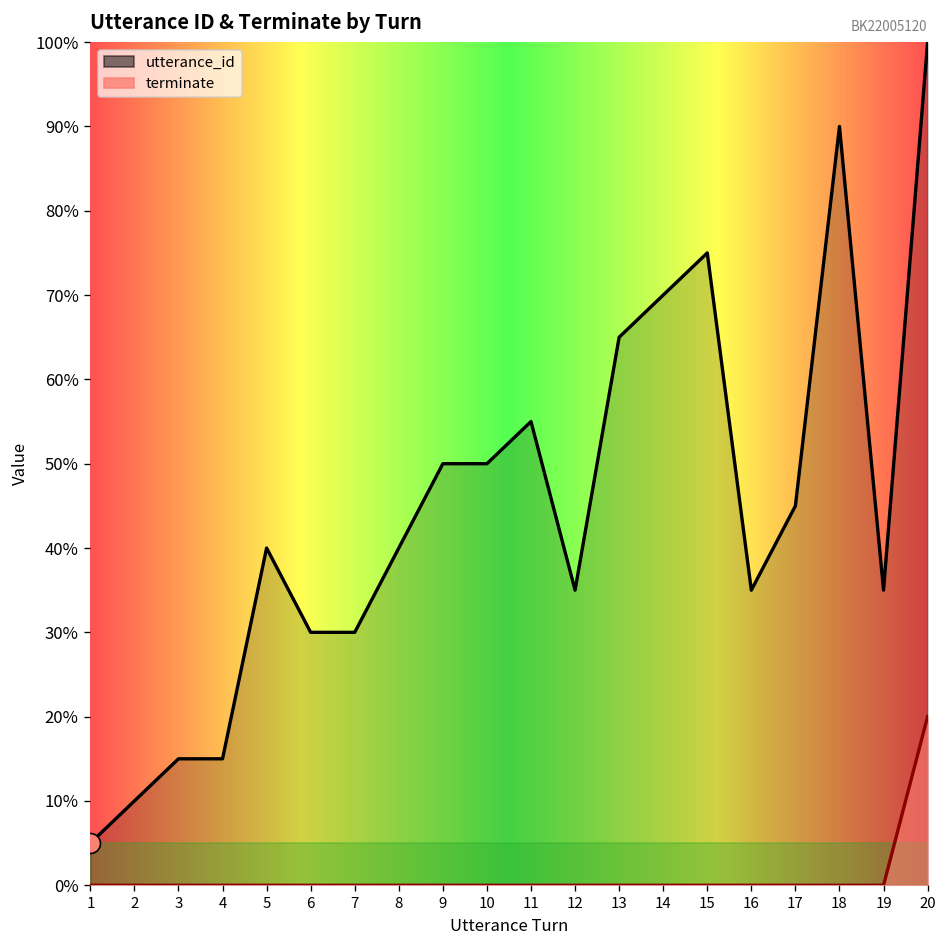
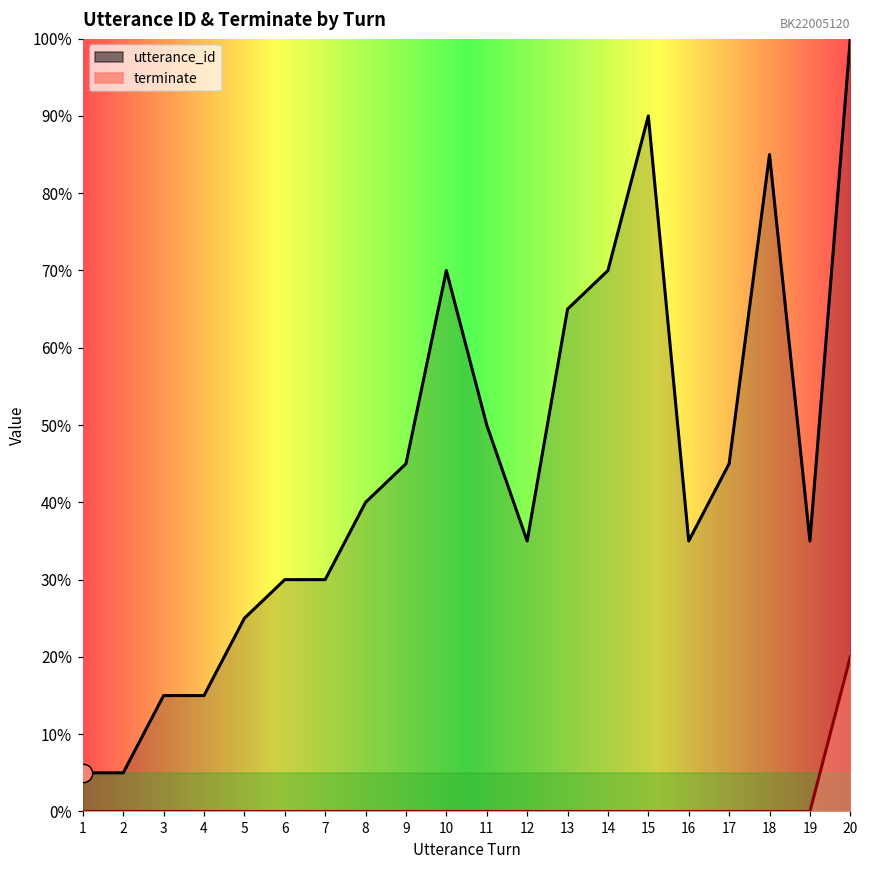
utterance_id, 2: 10% -> 5%
utterance_id, 5: 40% -> 25%
utterance_id, 9: 50% -> 45%
utterance_id, 10: 50% -> 70%
utterance_id, 11: 55% -> 50%
utterance_id, 15: 75% -> 90%
utterance_id, 18: 90% -> 85%
